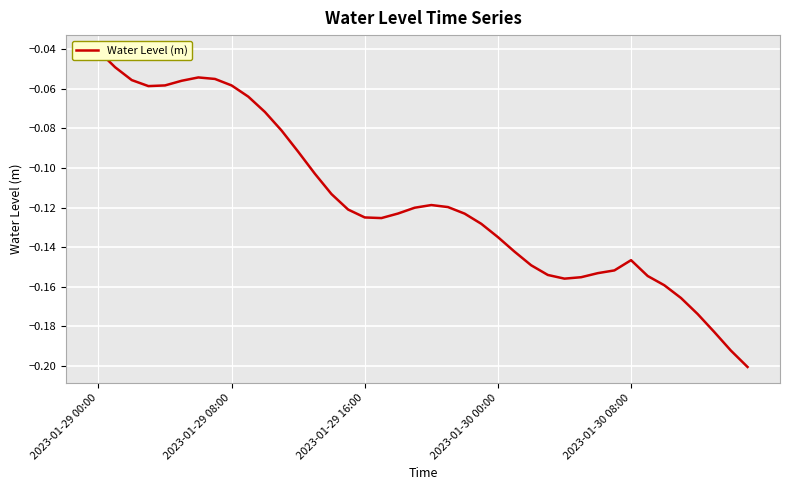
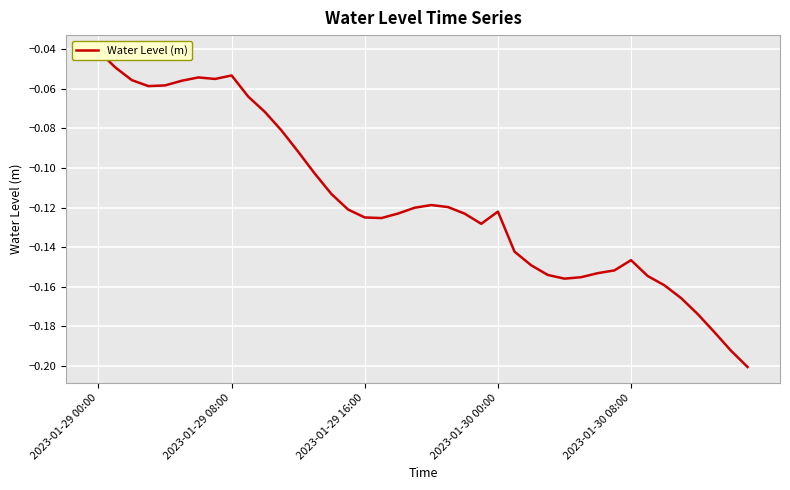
2023-01-29 08:00: -0.058 -> -0.053
2023-01-30 00:00: -0.135 -> -0.122
